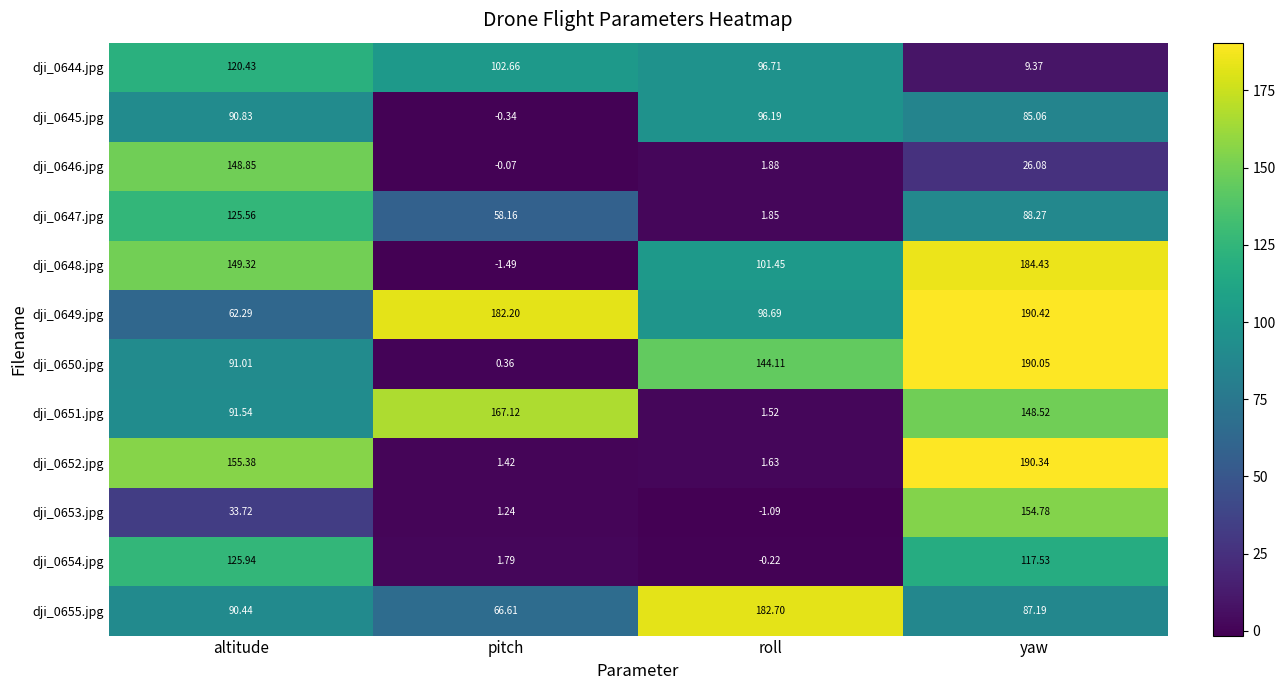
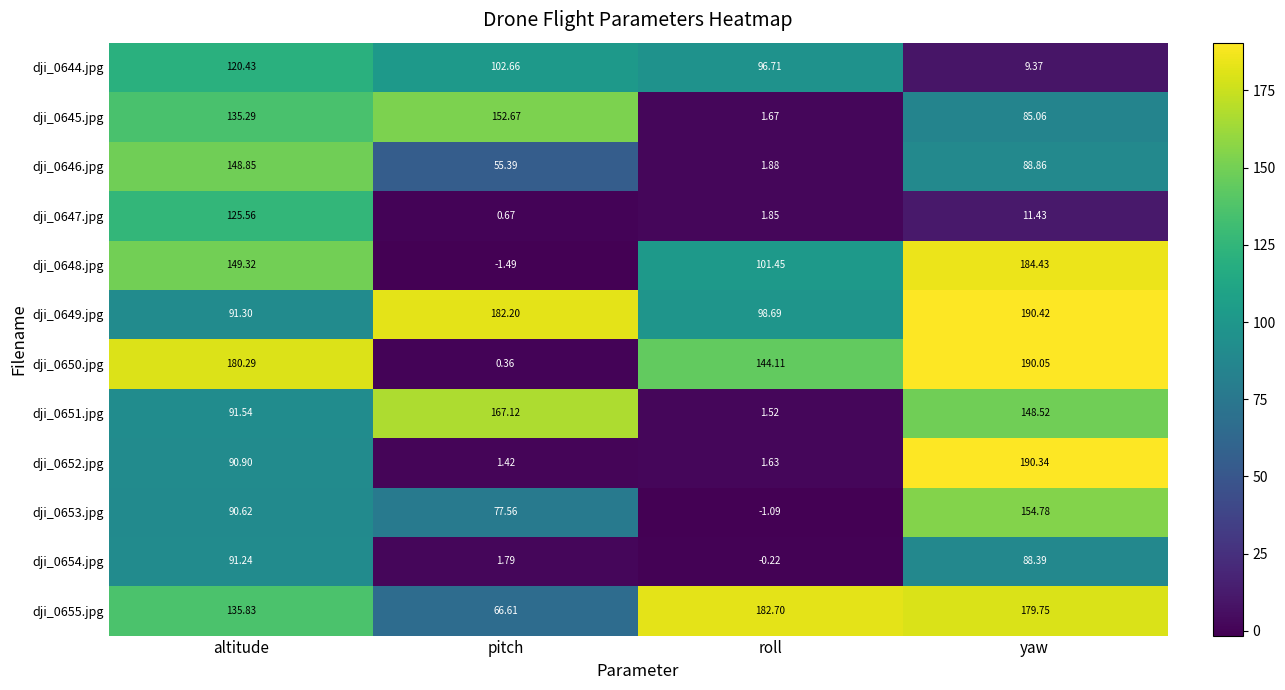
dji_0645.jpg, altitude: 90.83 -> 135.29
dji_0645.jpg, pitch: -0.34 -> 152.67
dji_0645.jpg, roll: 96.19 -> 1.67
dji_0646.jpg, pitch: -0.07 -> 55.39
dji_0646.jpg, yaw: 26.08 -> 88.86
dji_0647.jpg, pitch: 58.16 -> 0.67
dji_0647.jpg, yaw: 88.27 -> 11.43
dji_0649.jpg, altitude: 62.29 -> 91.30
dji_0650.jpg, altitude: 91.01 -> 180.29
dji_0652.jpg, altitude: 155.38 -> 90.90
dji_0653.jpg, altitude: 33.72 -> 90.62
dji_0653.jpg, pitch: 1.24 -> 77.56
dji_0654.jpg, altitude: 125.94 -> 91.24
dji_0654.jpg, yaw: 117.53 -> 88.39
dji_0655.jpg, altitude: 90.44 -> 135.83
dji_0655.jpg, yaw: 87.19 -> 179.75
